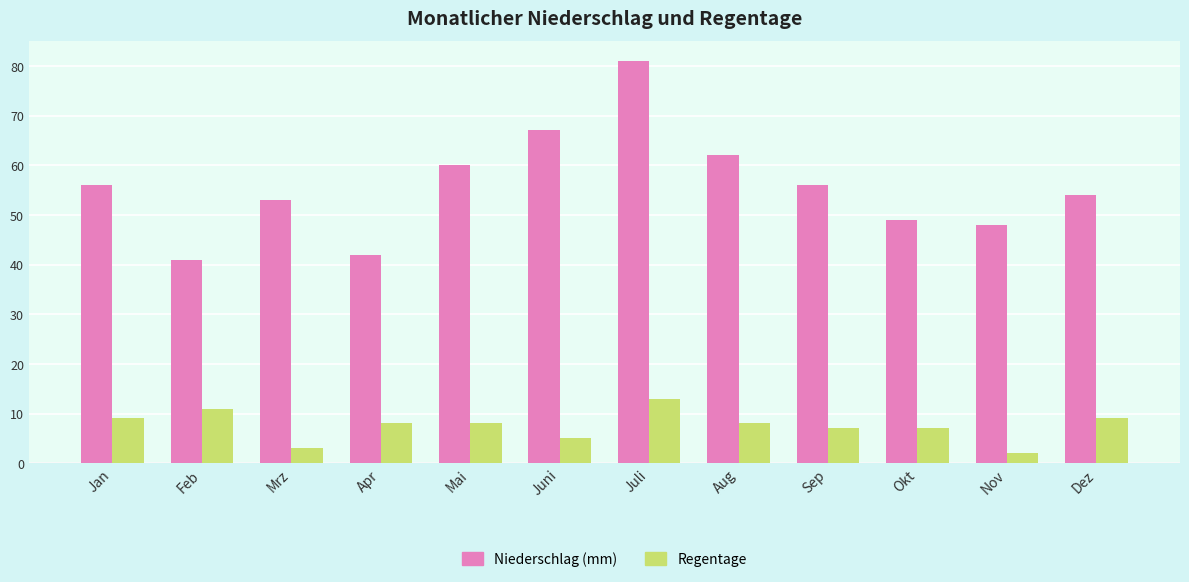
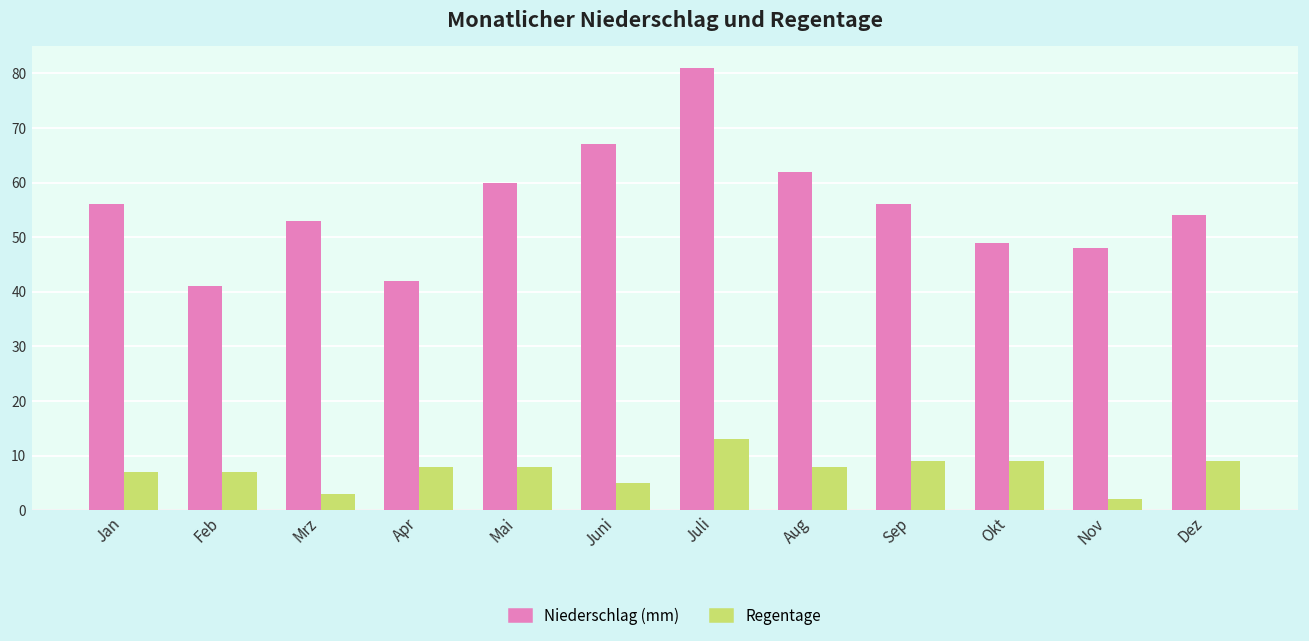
Regentage, Jan: 9 -> 7
Regentage, Feb: 11 -> 7
Regentage, Sep: 7 -> 9
Regentage, Okt: 7 -> 9
